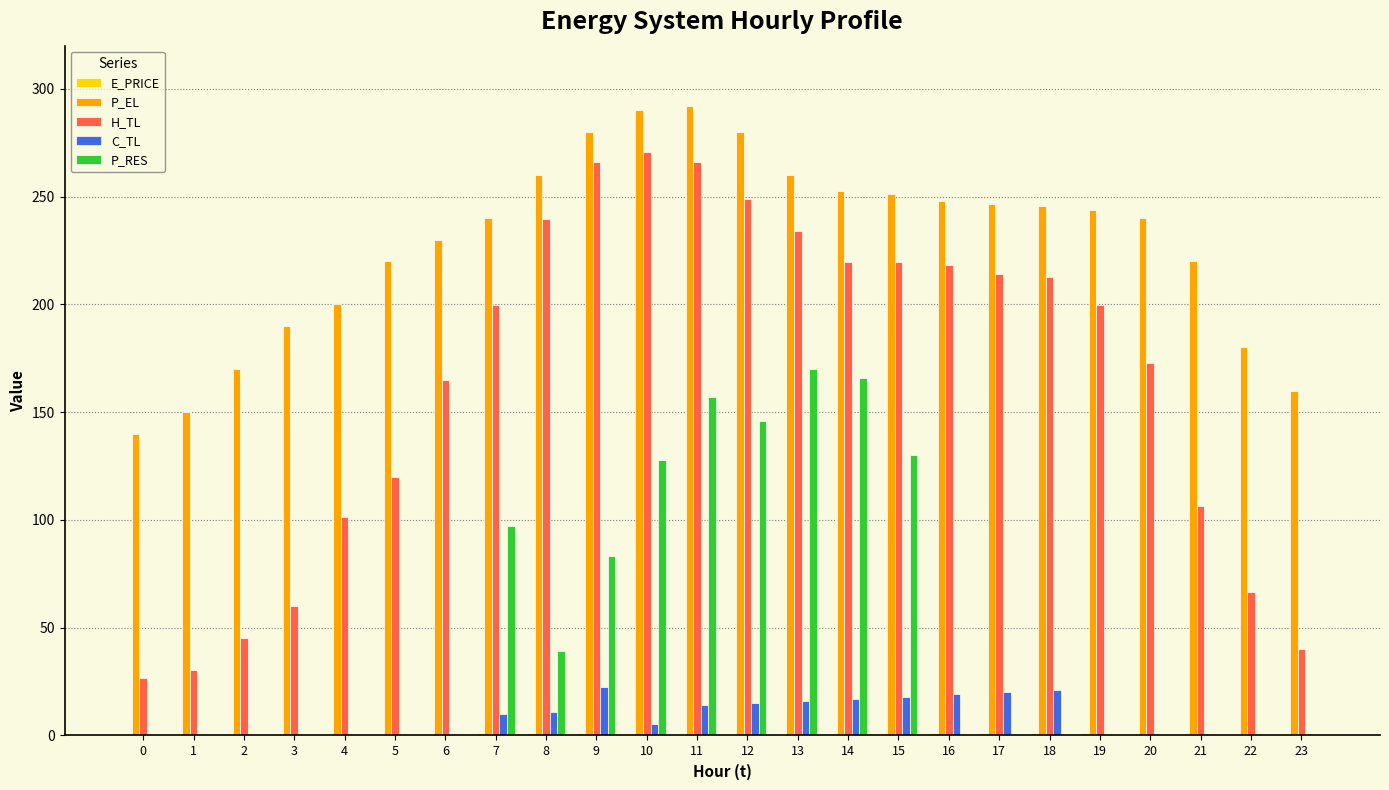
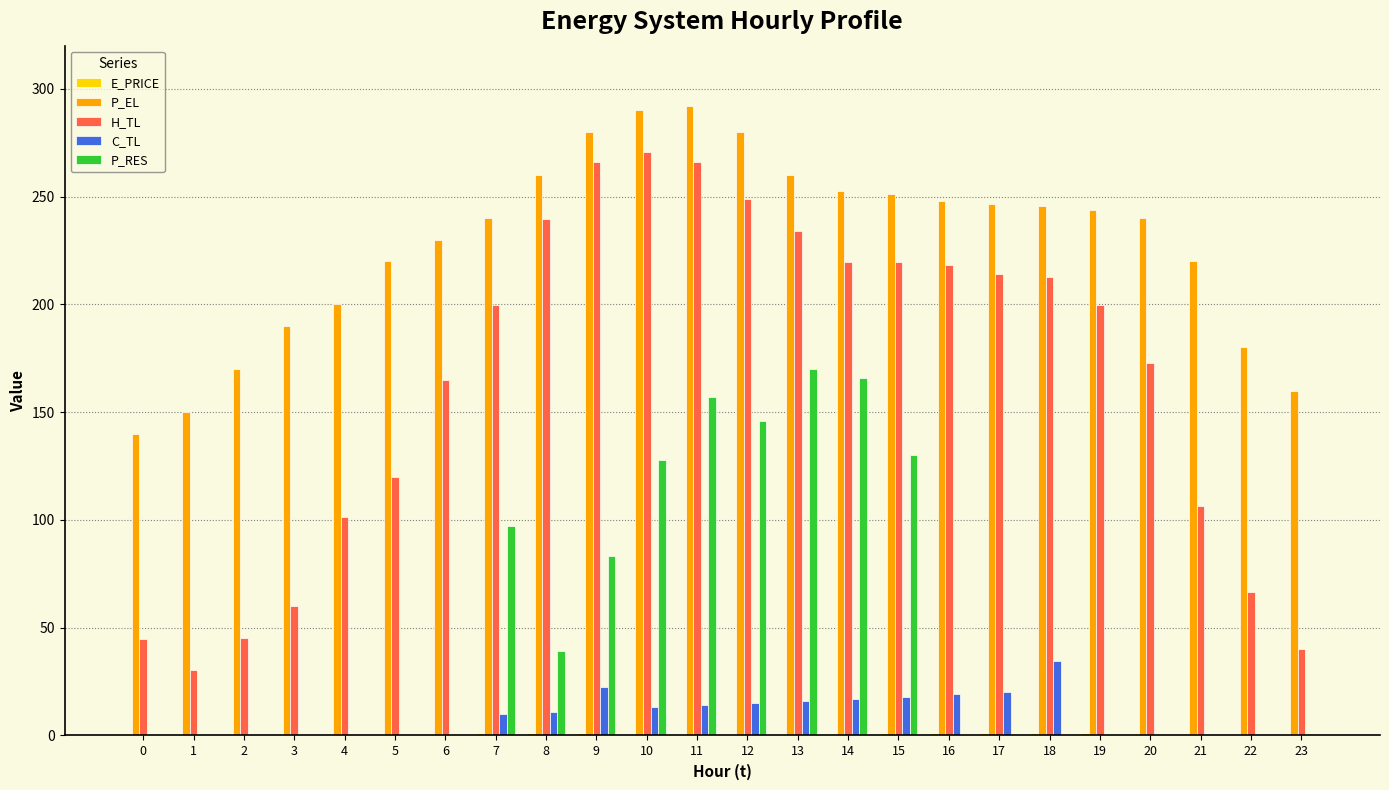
H_TL, 0: 27 -> 45
C_TL, 10: 5 -> 13
C_TL, 18: 21 -> 34
